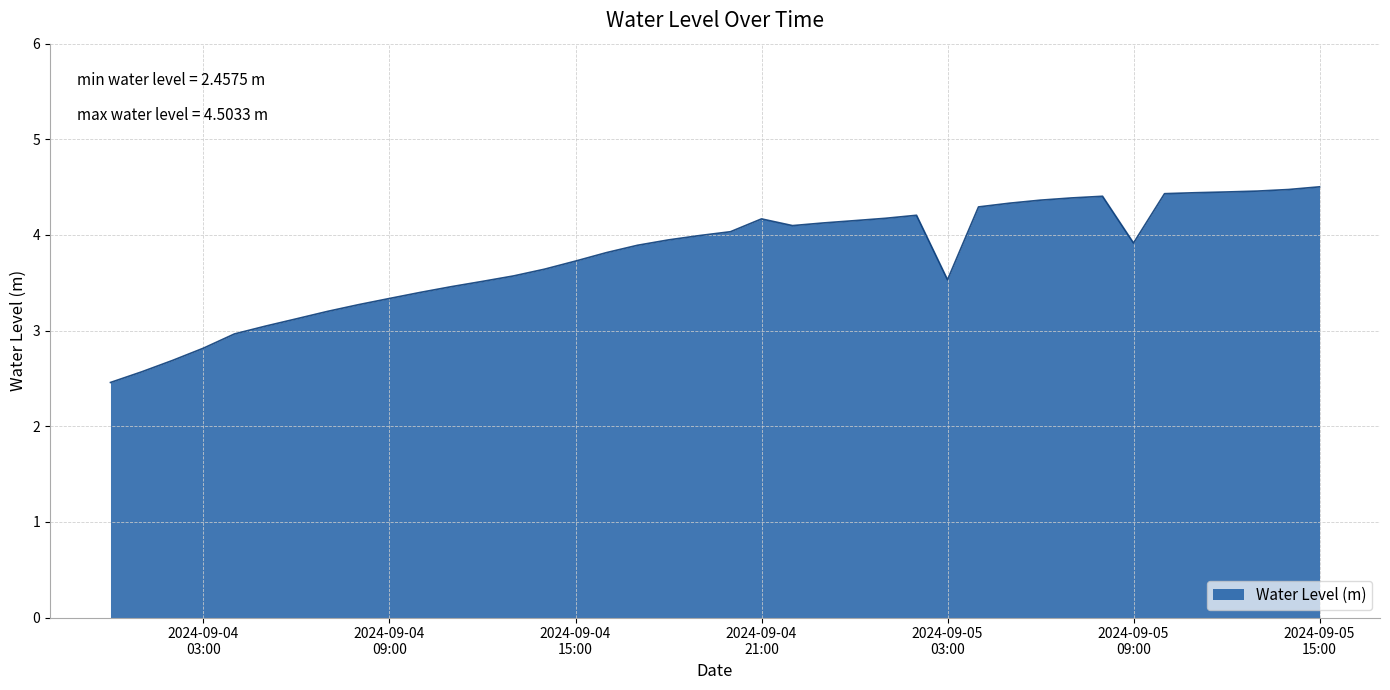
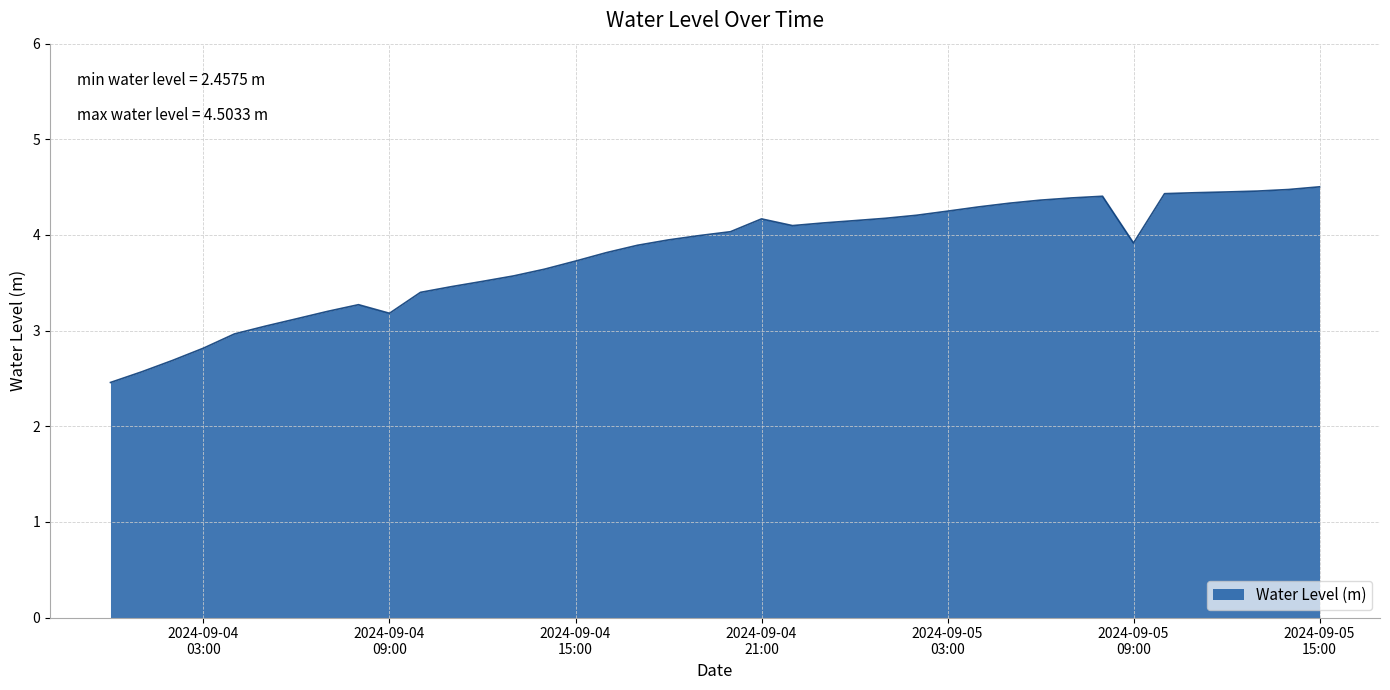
2024-09-04 09:00: 3.3 -> 3.2
2024-09-05 03:00: 3.5 -> 4.2
